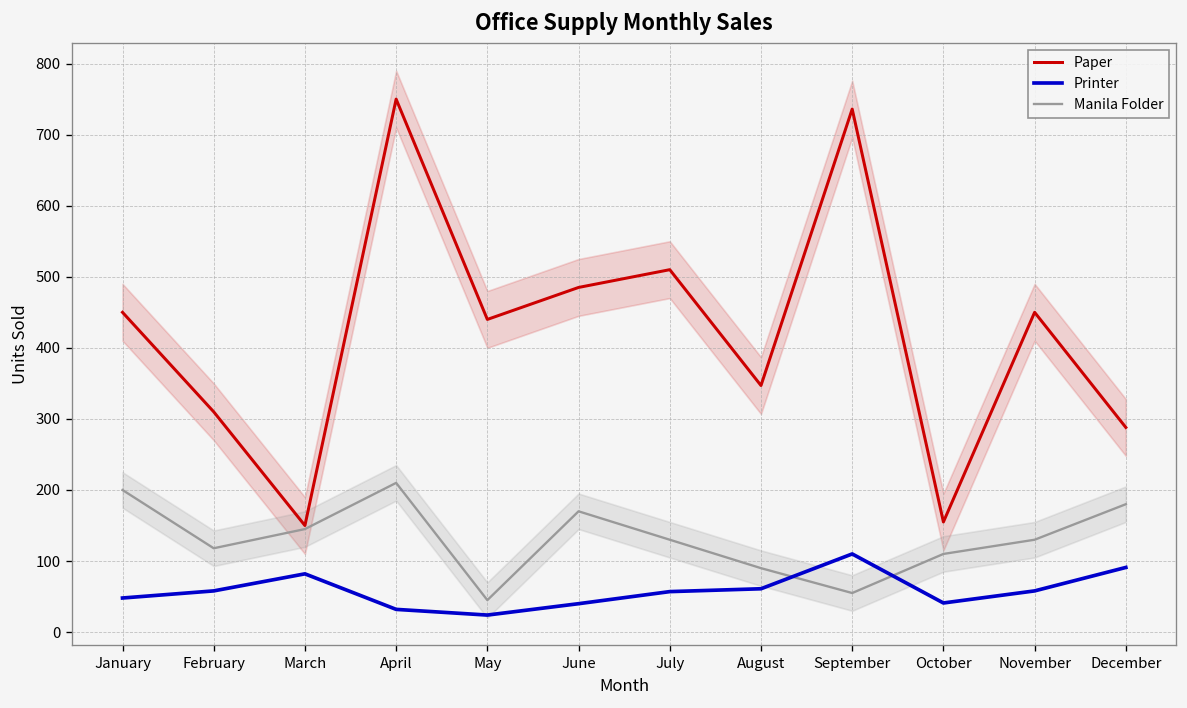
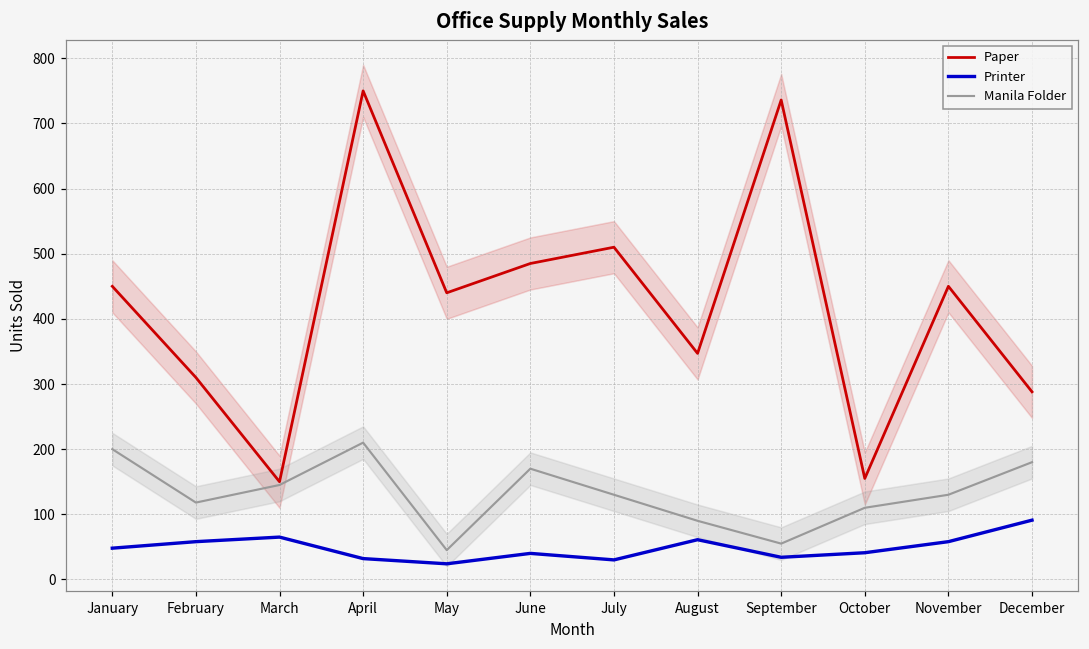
Printer, March: 80 -> 70
Printer, July: 60 -> 30
Printer, September: 110 -> 30
